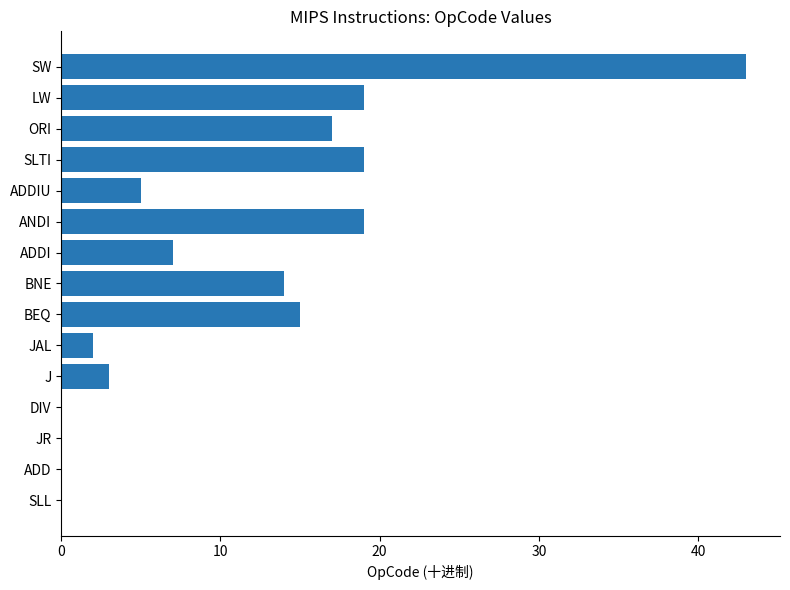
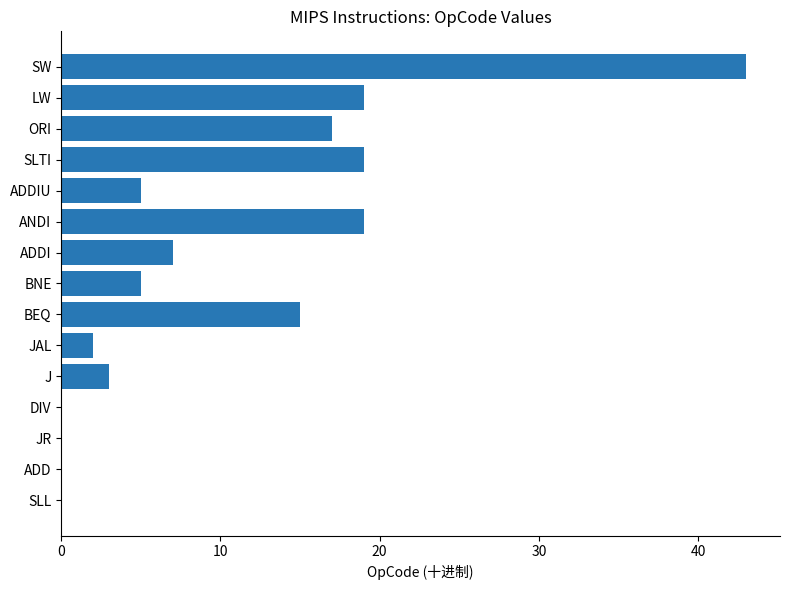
BNE: 14 -> 5
